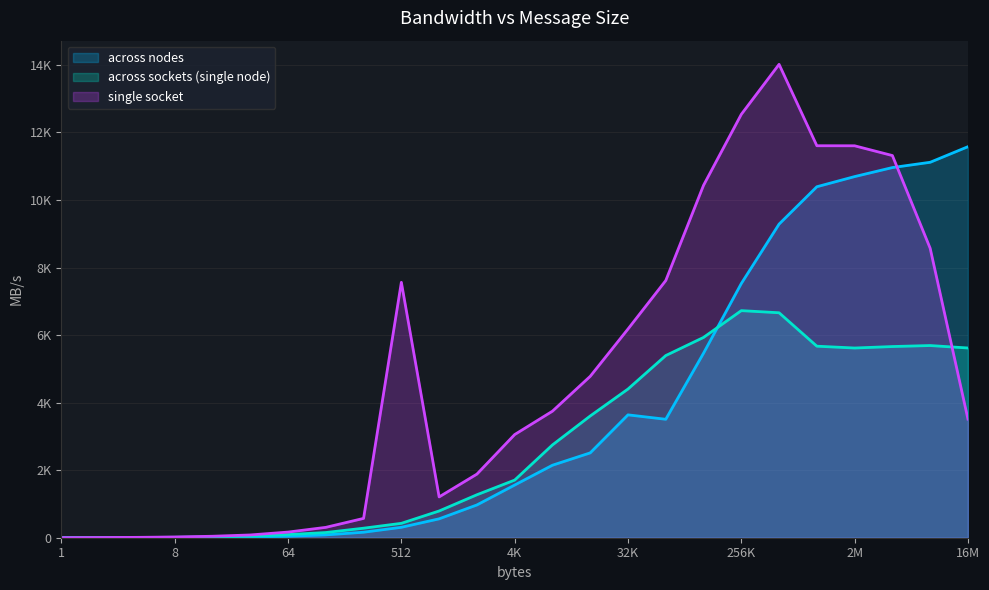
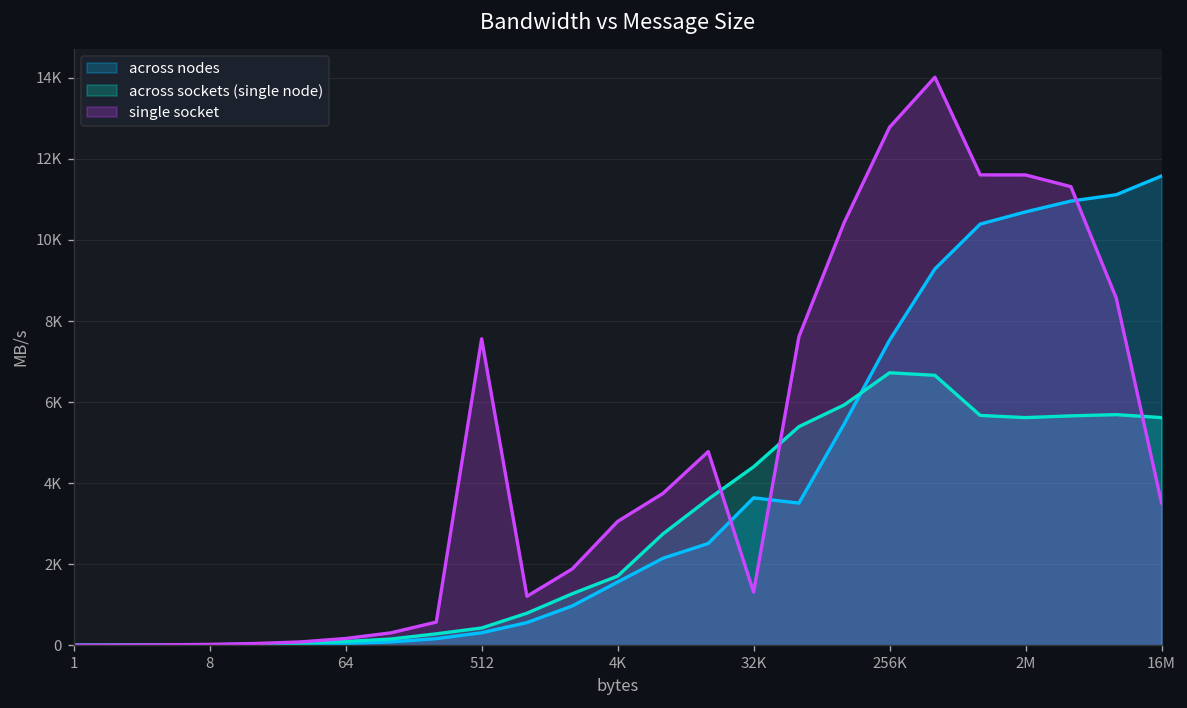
single socket, 32K: 6200 -> 1300
single socket, 256K: 12500 -> 12800
